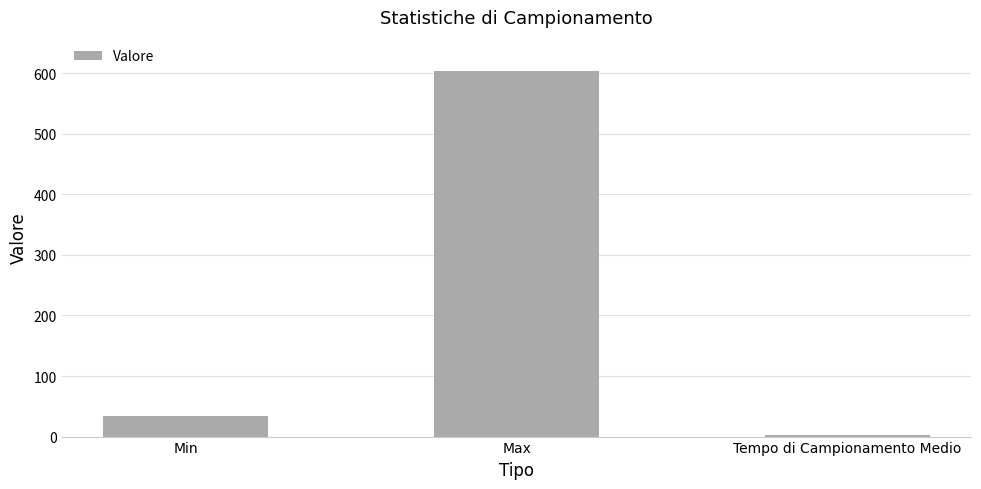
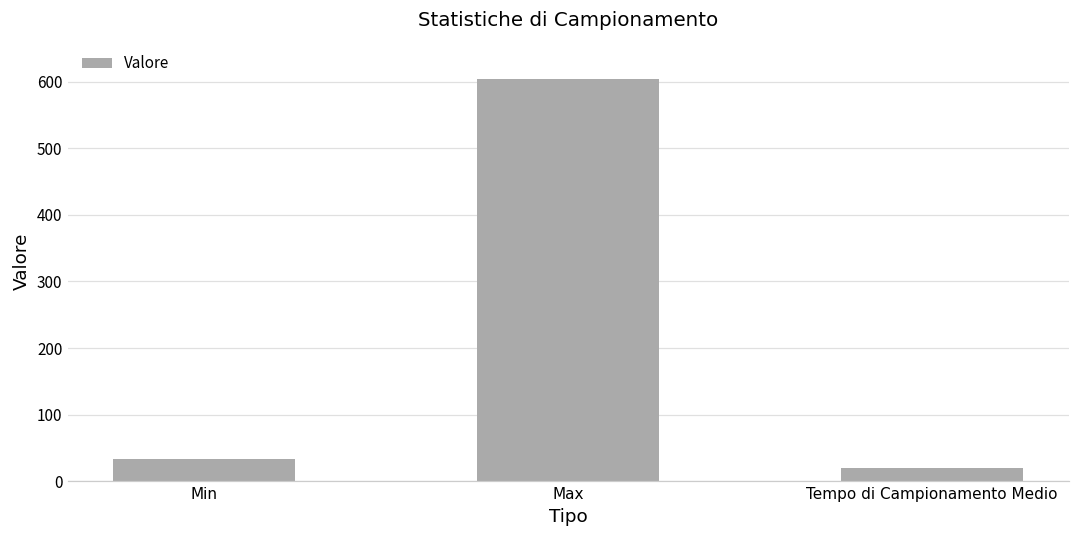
Tempo di Campionamento Medio: 0 -> 20
